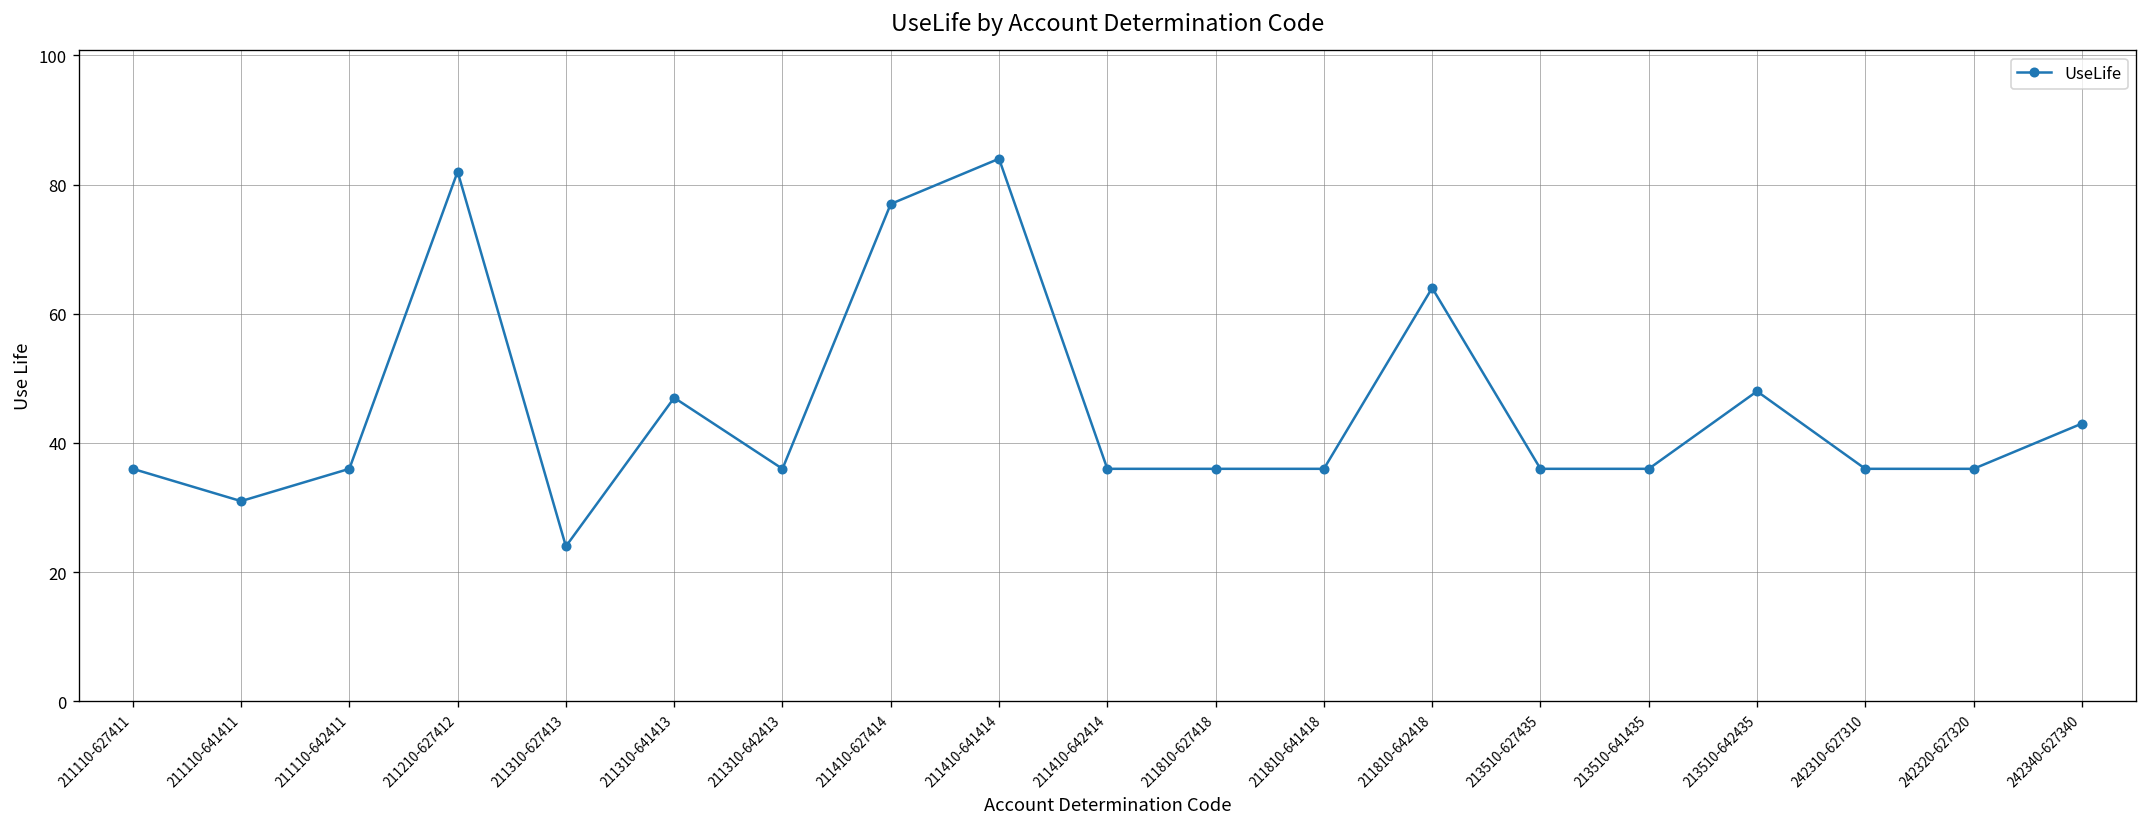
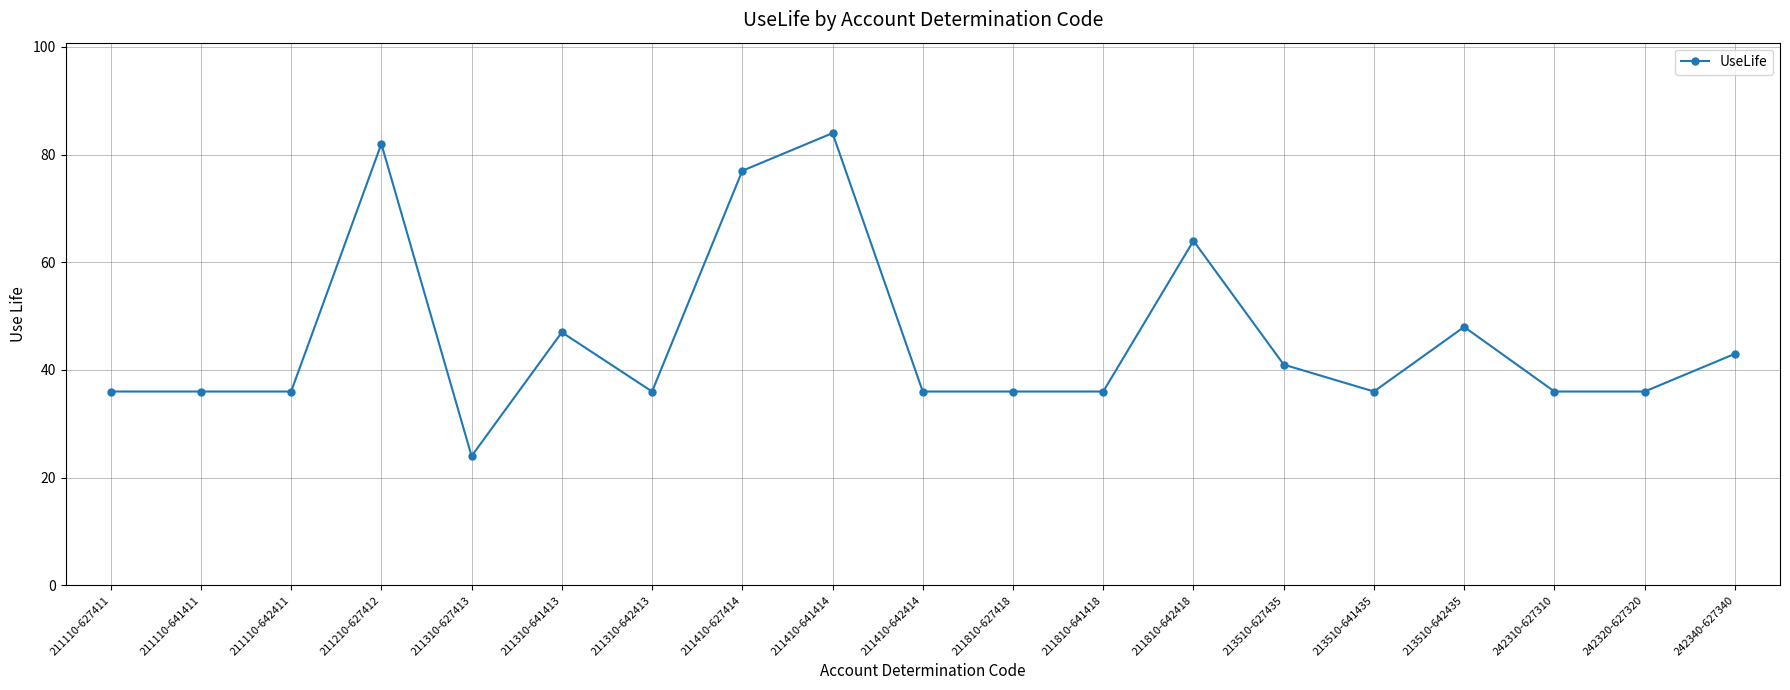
211110-641411: 31 -> 36
213510-627435: 36 -> 41
